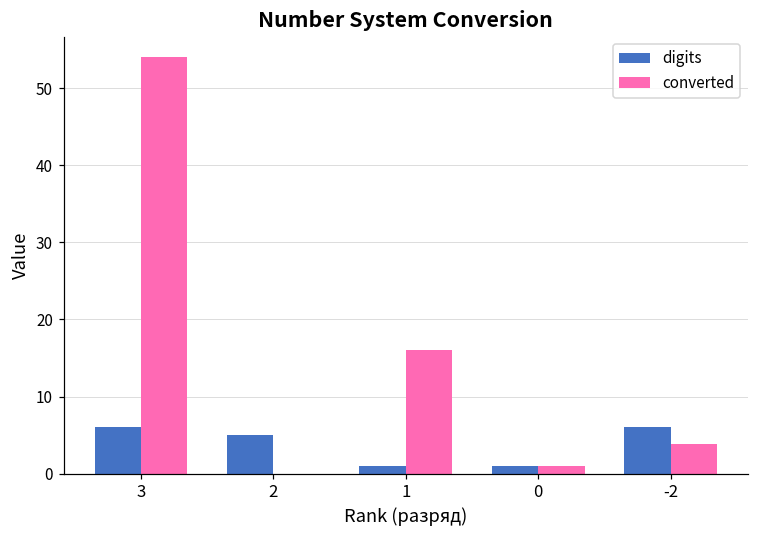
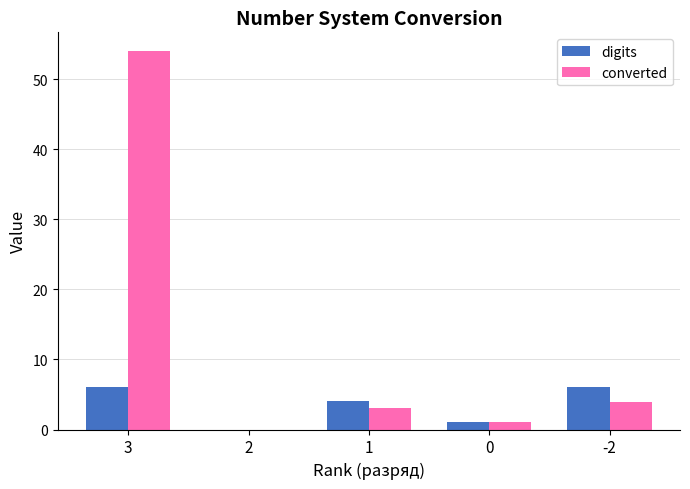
digits, 2: 5 -> 0
digits, 1: 1 -> 4
converted, 1: 16 -> 3
